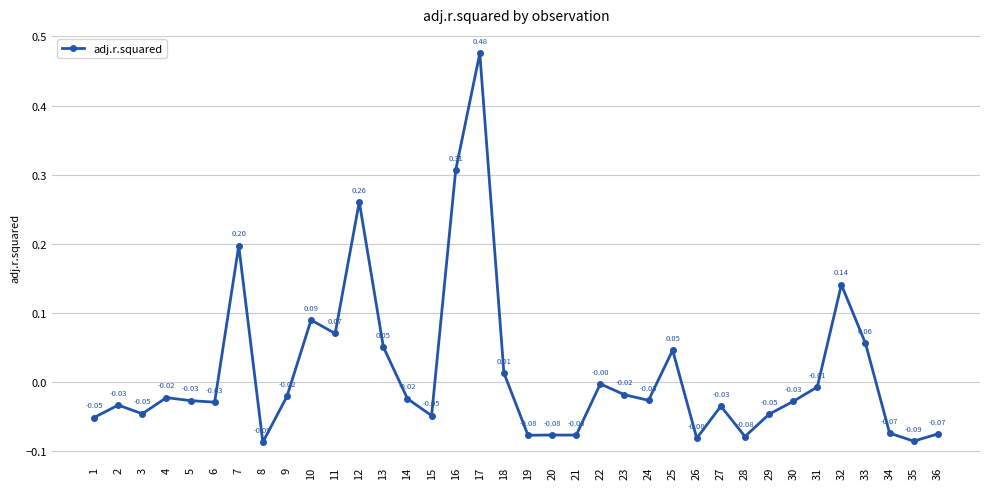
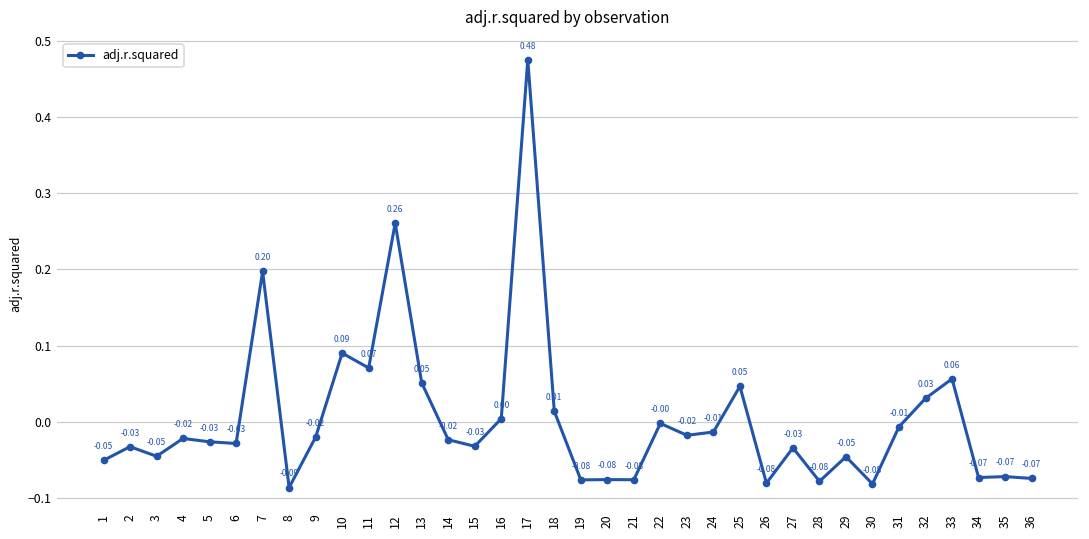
15: -0.05 -> -0.03
16: 0.31 -> 0.00
24: -0.03 -> -0.01
30: -0.03 -> -0.08
32: 0.14 -> 0.03
35: -0.09 -> -0.07
